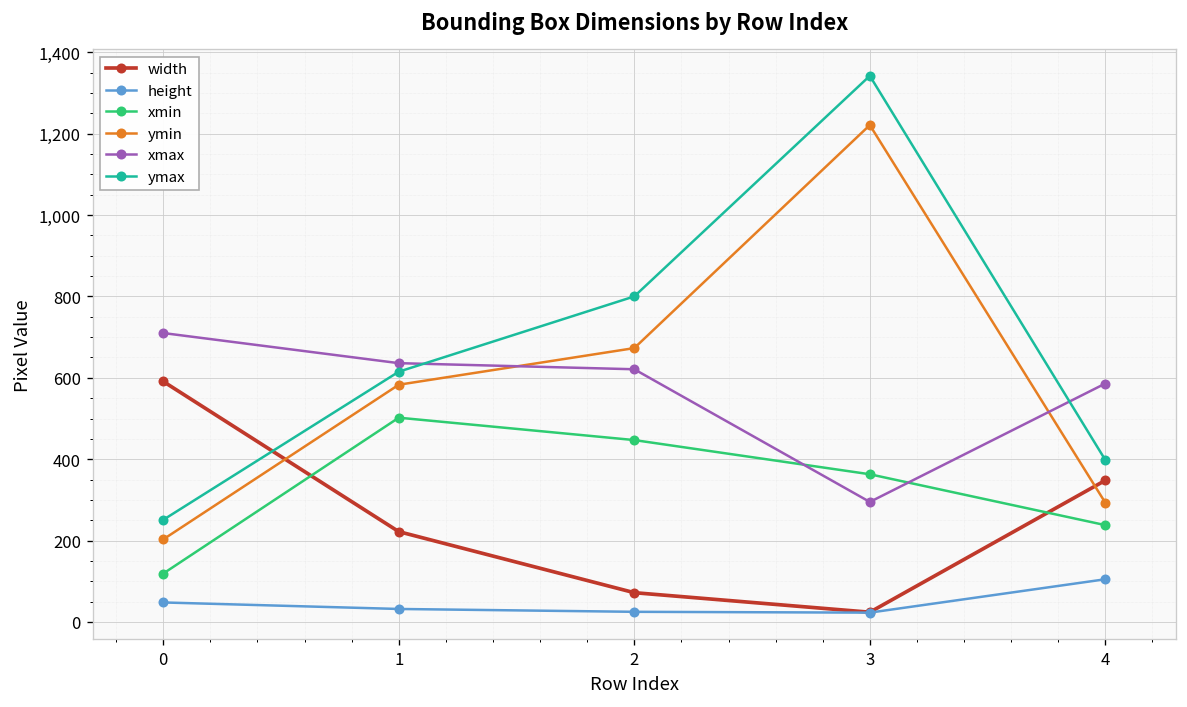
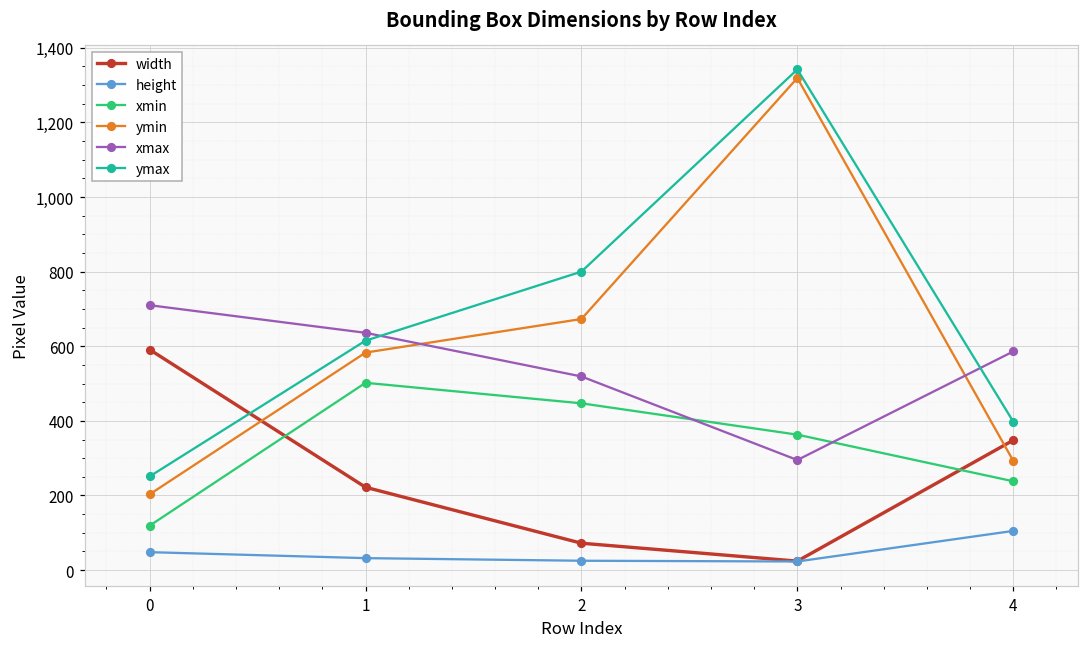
xmax, 2: 620 -> 520
ymin, 3: 1,220 -> 1,320
